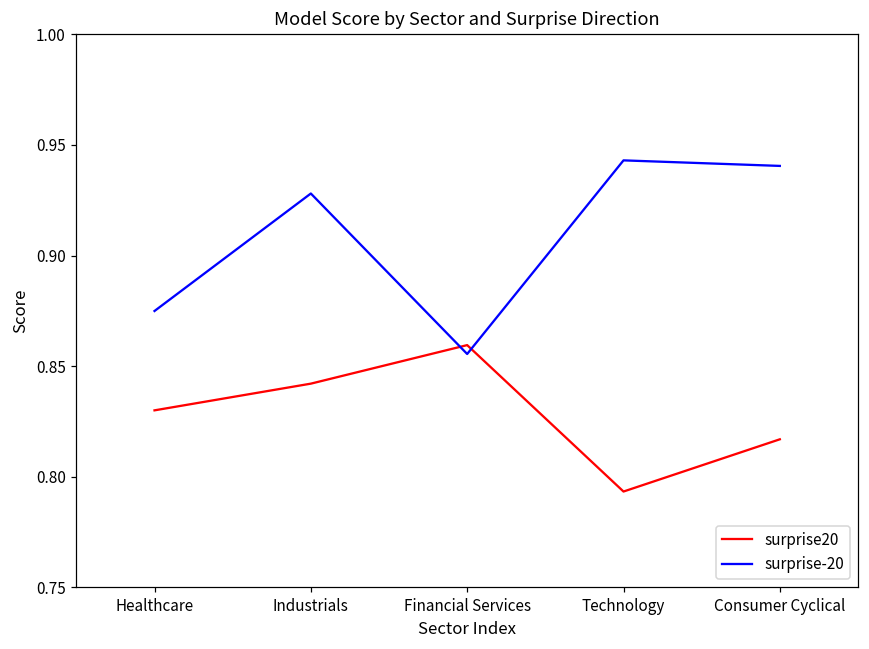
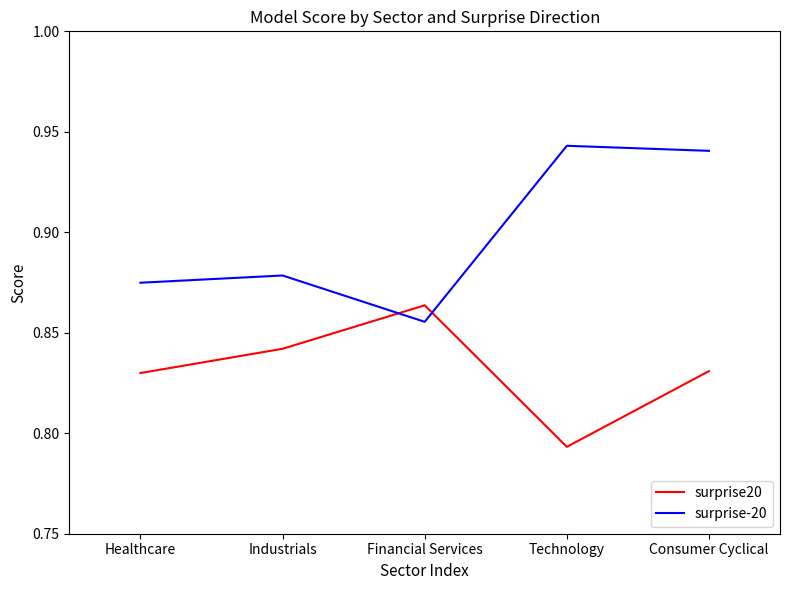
surprise-20, Industrials: 0.928 -> 0.879
surprise20, Financial Services: 0.859 -> 0.864
surprise20, Consumer Cyclical: 0.817 -> 0.831
